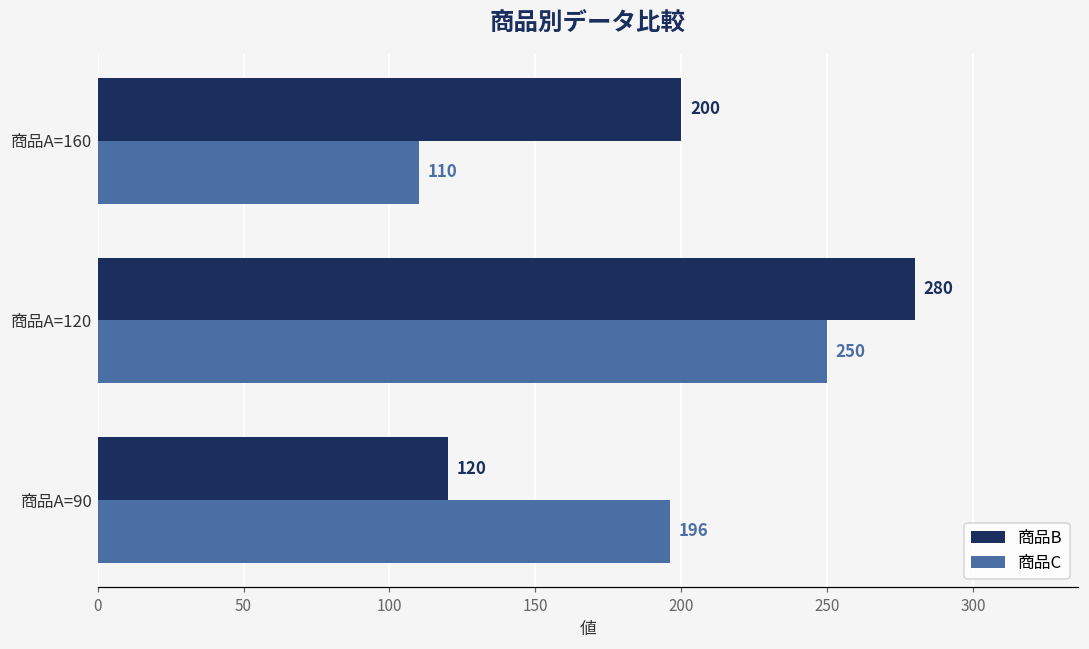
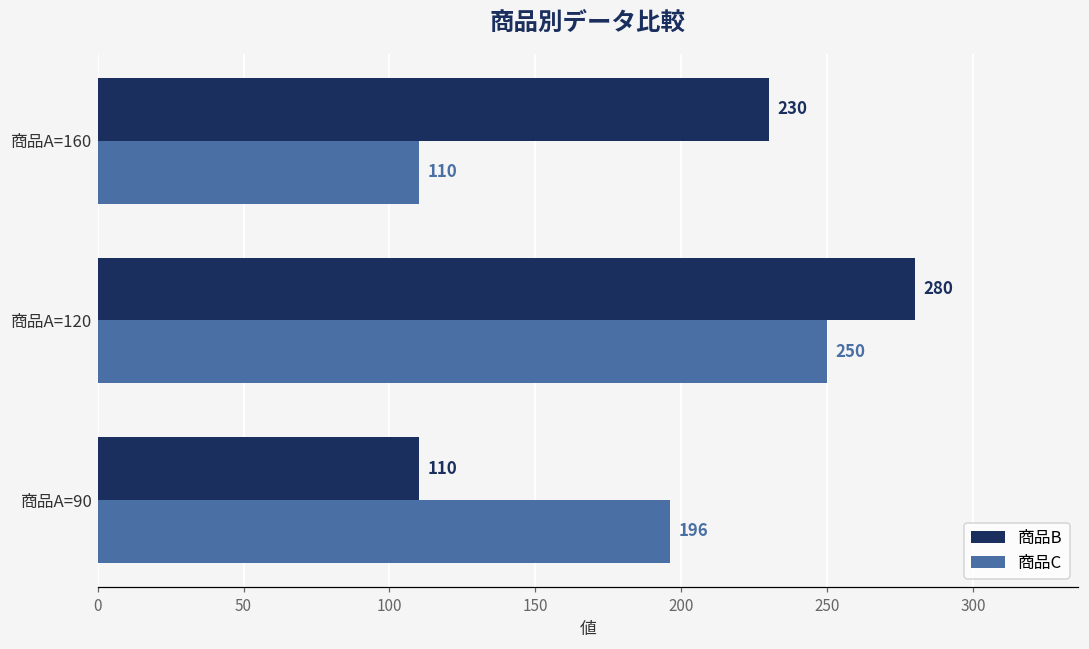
商品B, 商品A=160: 200 -> 230
商品B, 商品A=90: 120 -> 110
